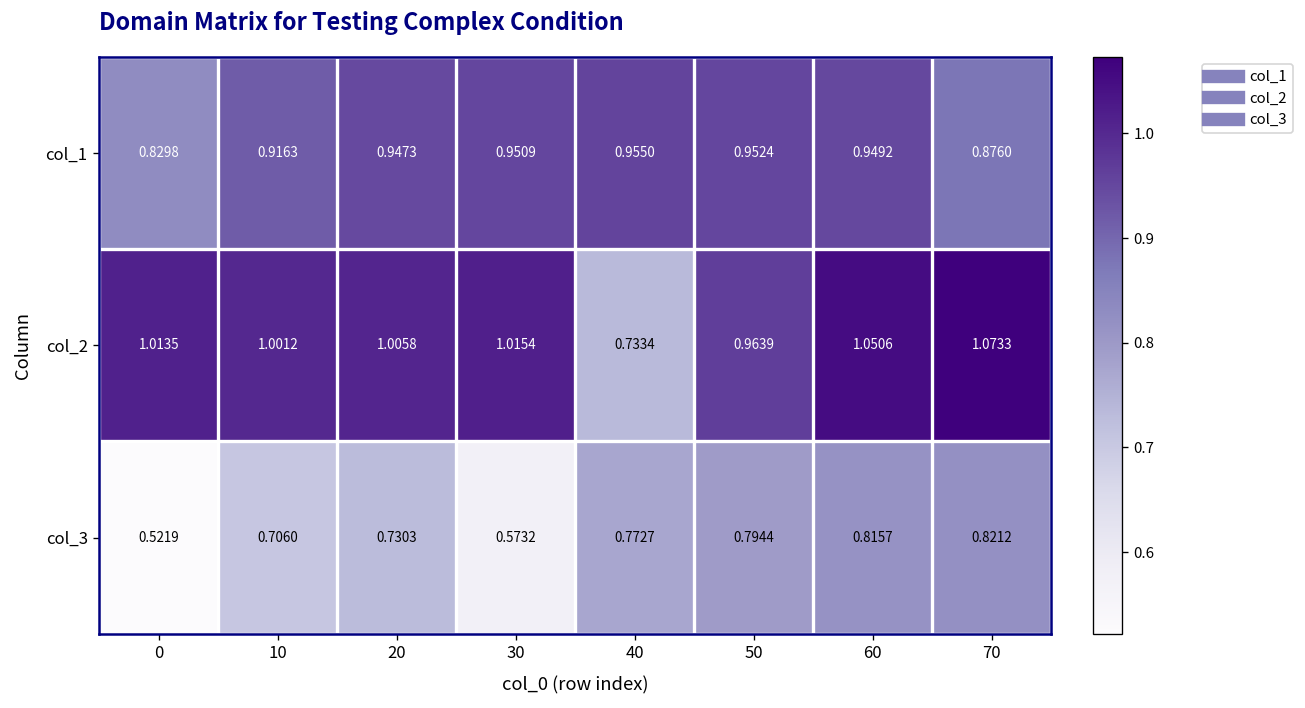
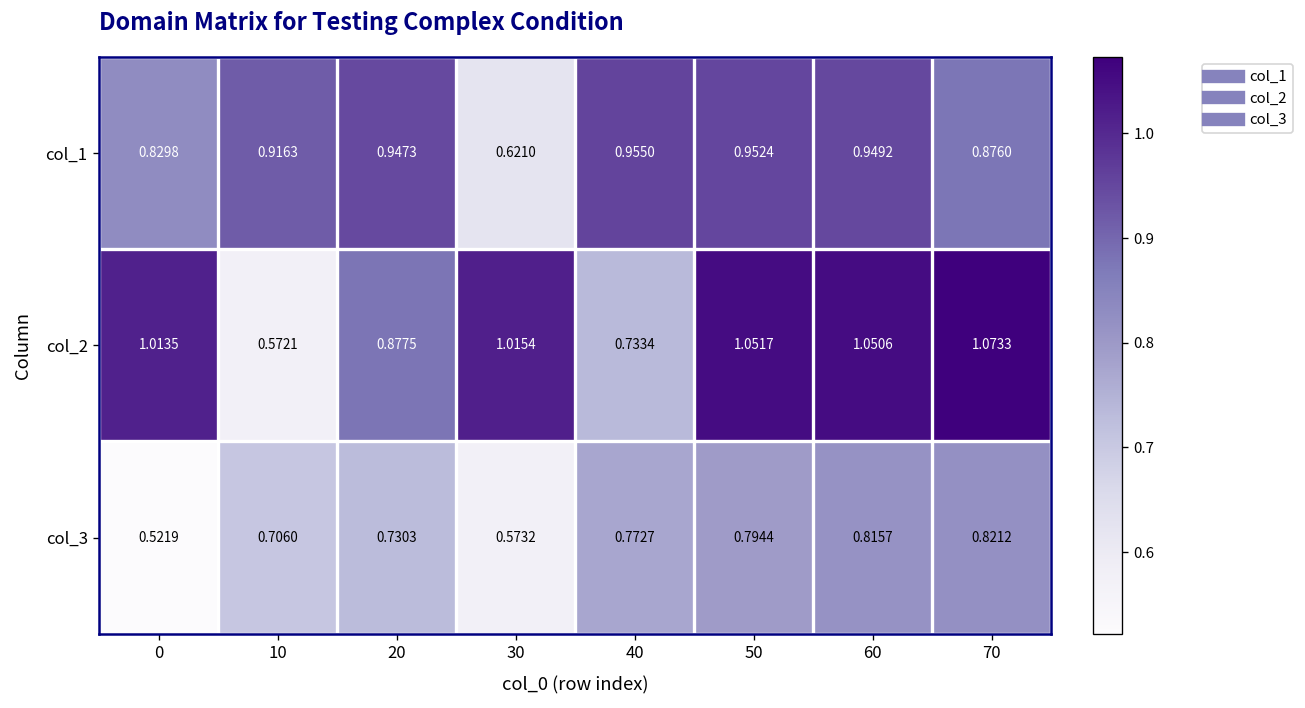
col_1, 30: 0.9509 -> 0.6210
col_2, 10: 1.0012 -> 0.5721
col_2, 20: 1.0058 -> 0.8775
col_2, 50: 0.9639 -> 1.0517
